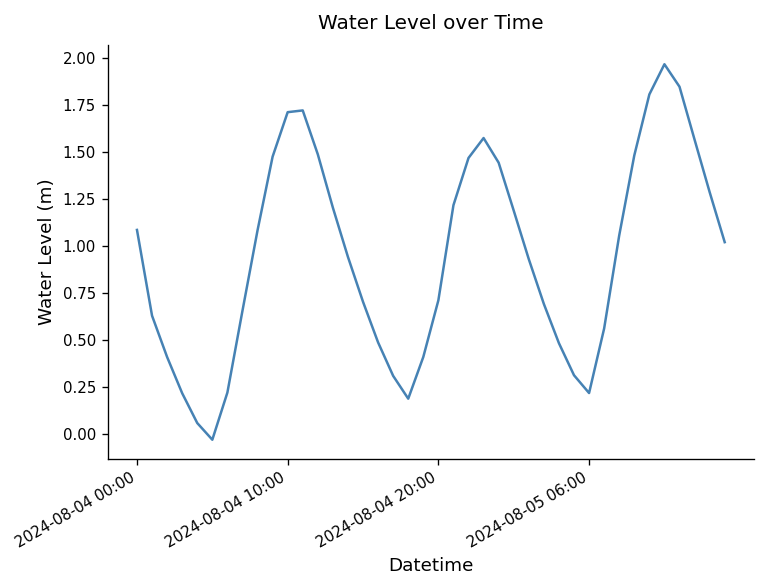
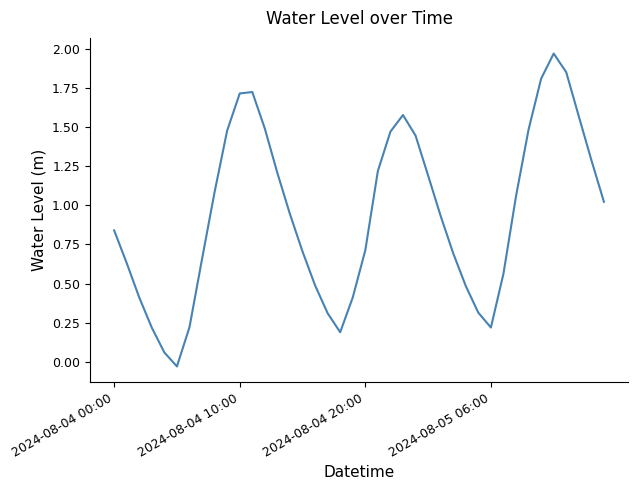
2024-08-04 00:00: 1.09 -> 0.84
